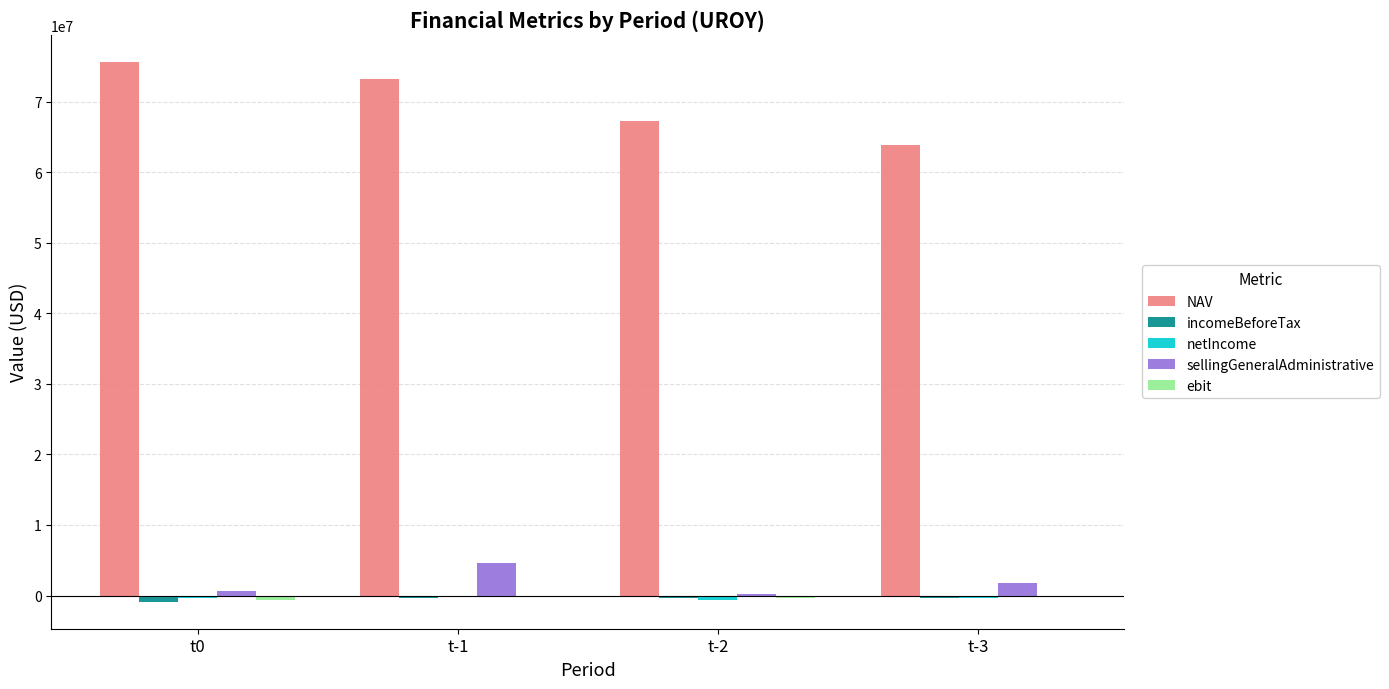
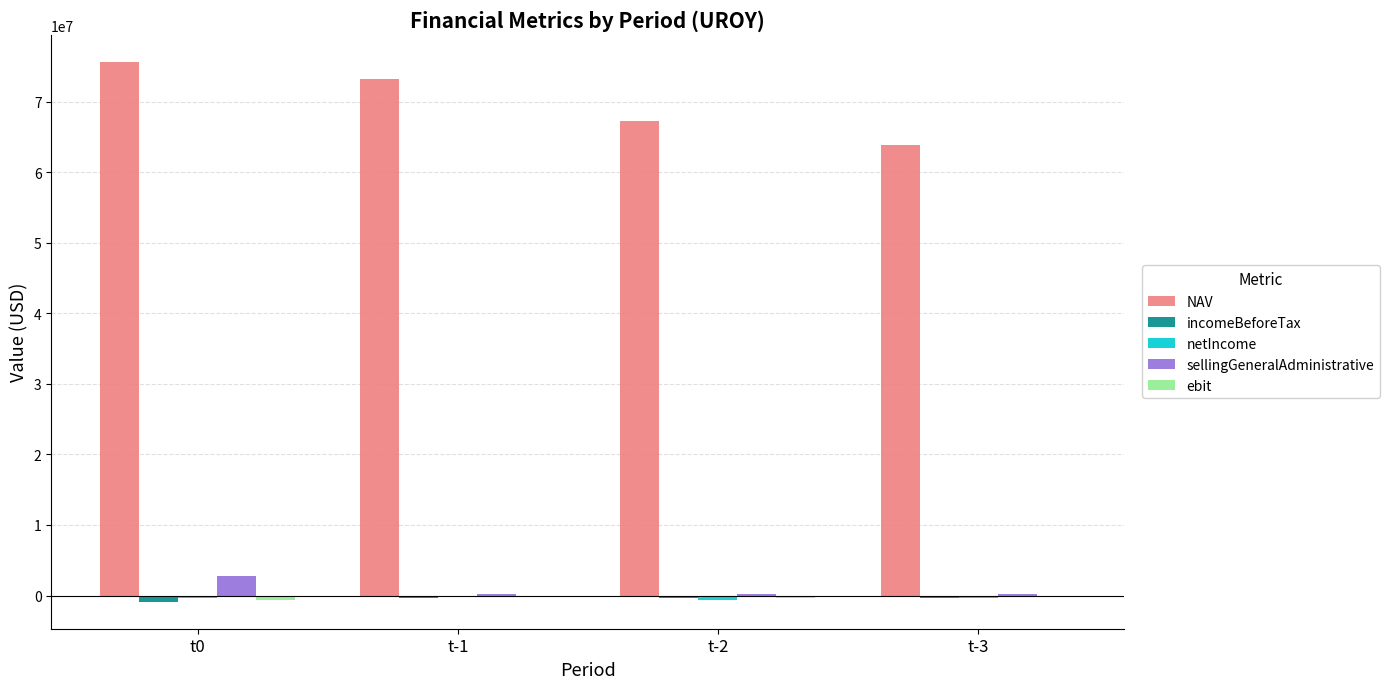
sellingGeneralAdministrative, t0: 1000000 -> 3000000
sellingGeneralAdministrative, t-1: 5000000 -> 0
sellingGeneralAdministrative, t-3: 2000000 -> 0
